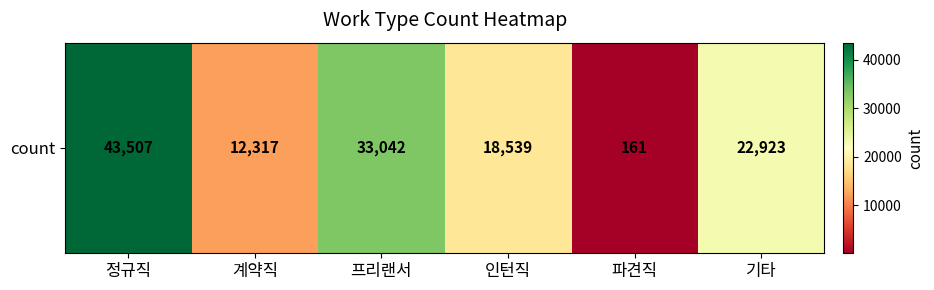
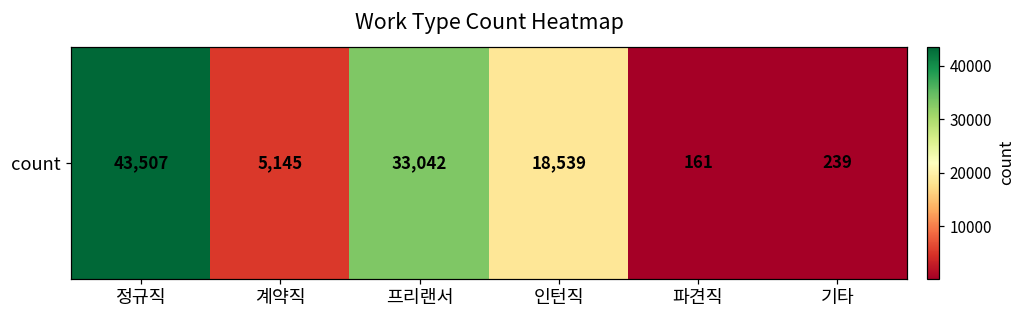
count, 계약직: 12,317 -> 5,145
count, 기타: 22,923 -> 239
